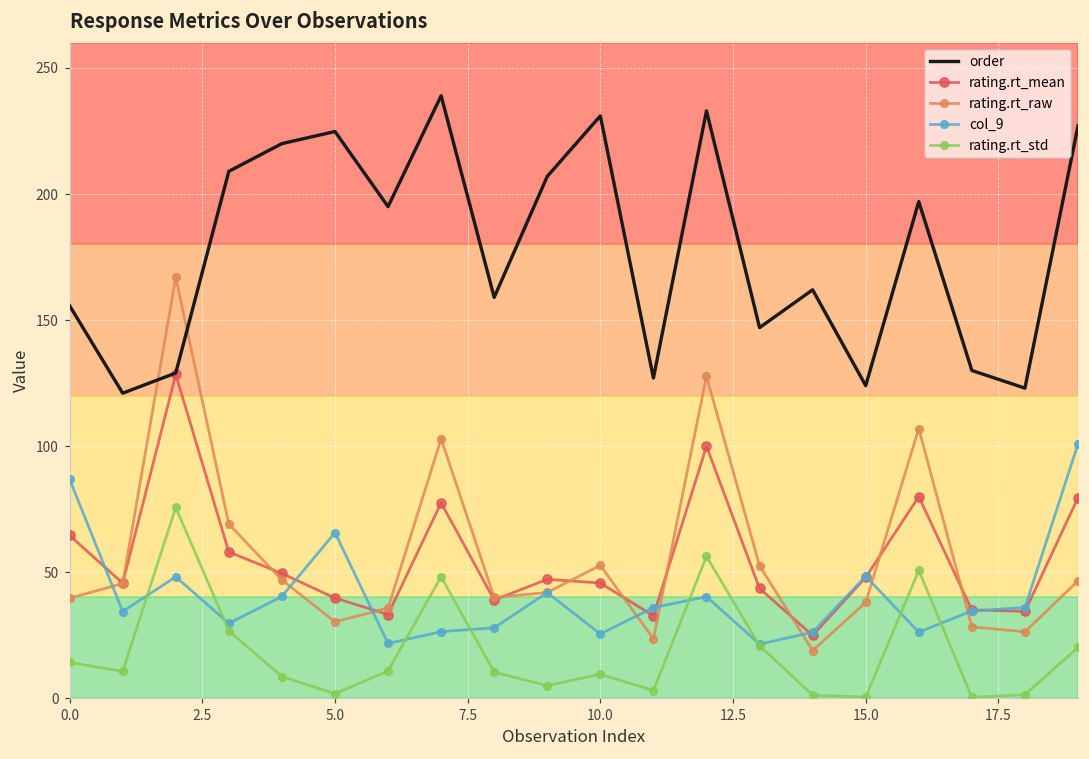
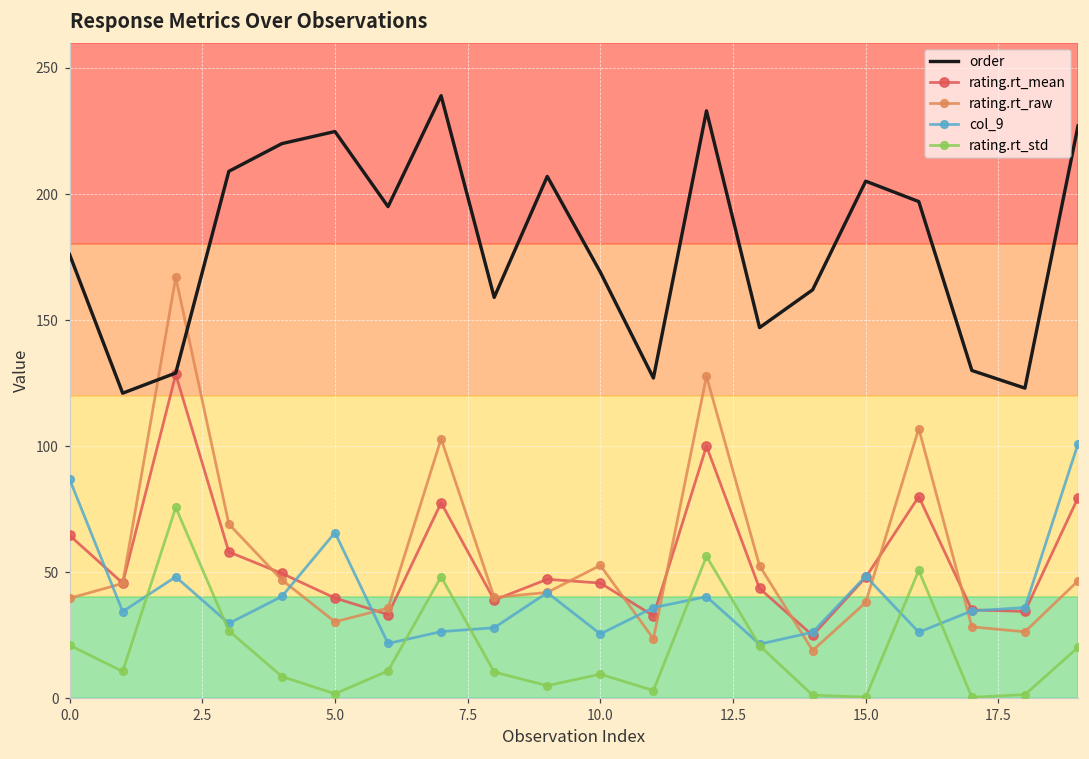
order, 0.0: 156 -> 176
rating.rt_std, 0.0: 14 -> 21
order, 10.0: 231 -> 169
order, 15.0: 124 -> 205
